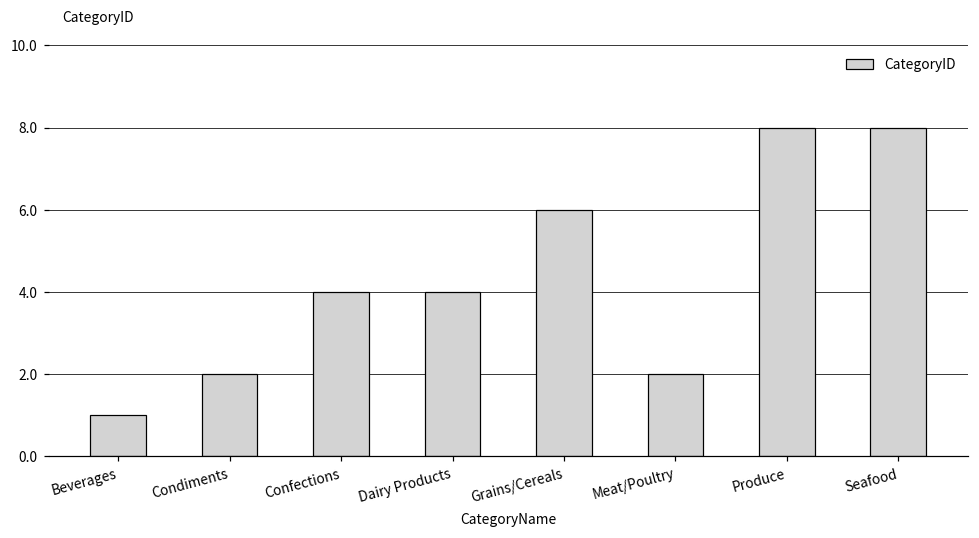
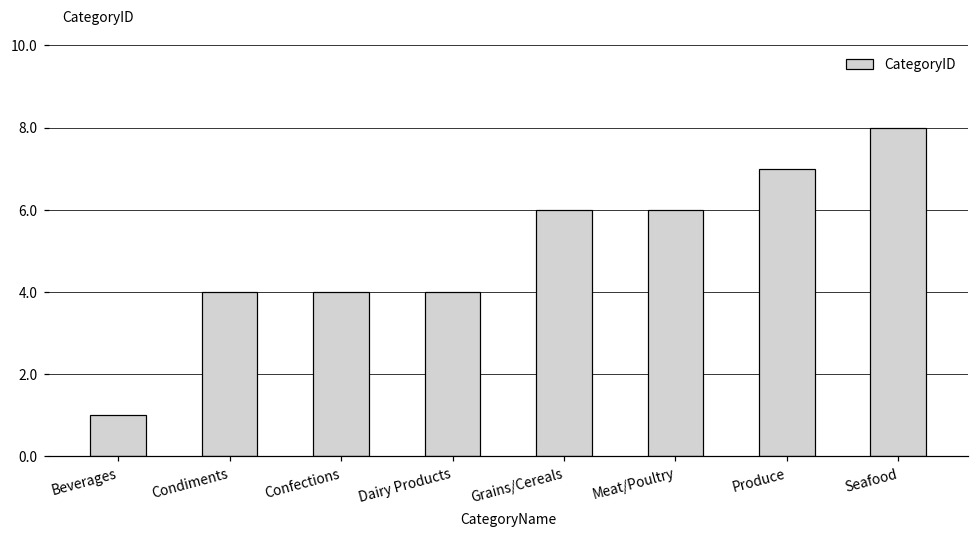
Condiments: 2 -> 4
Meat/Poultry: 2 -> 6
Produce: 8 -> 7
